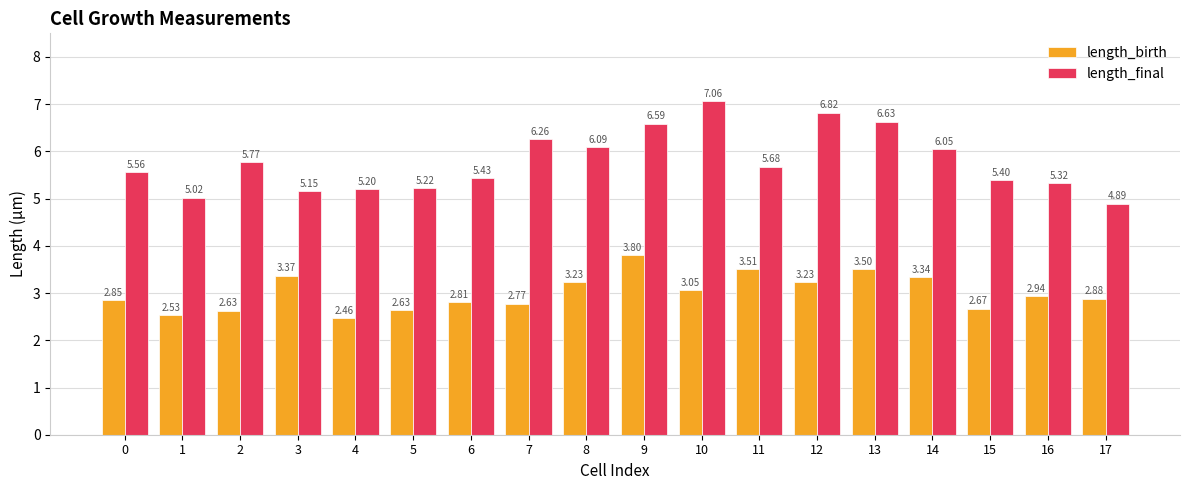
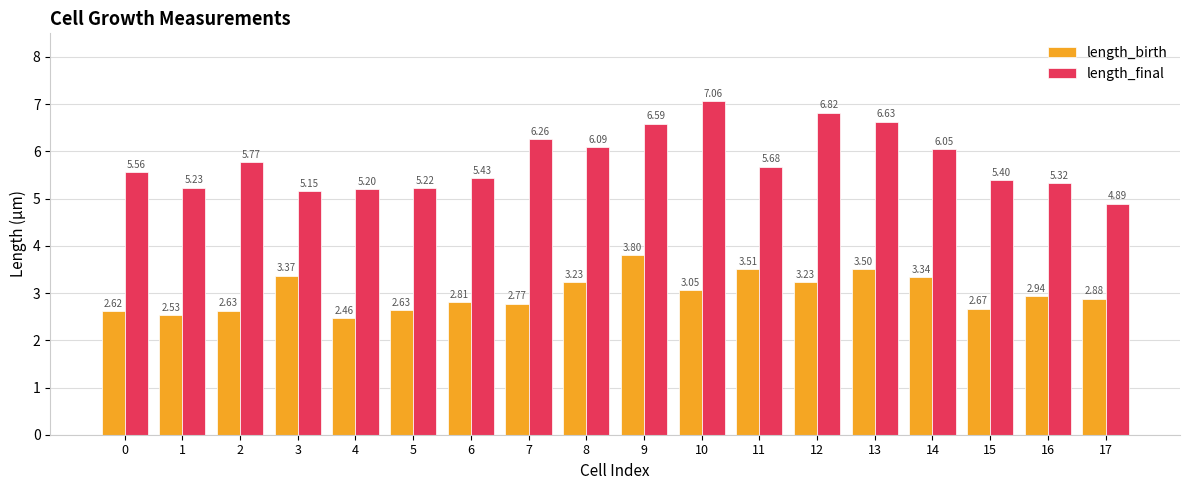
length_birth, 0: 2.85 -> 2.62
length_final, 1: 5.02 -> 5.23
